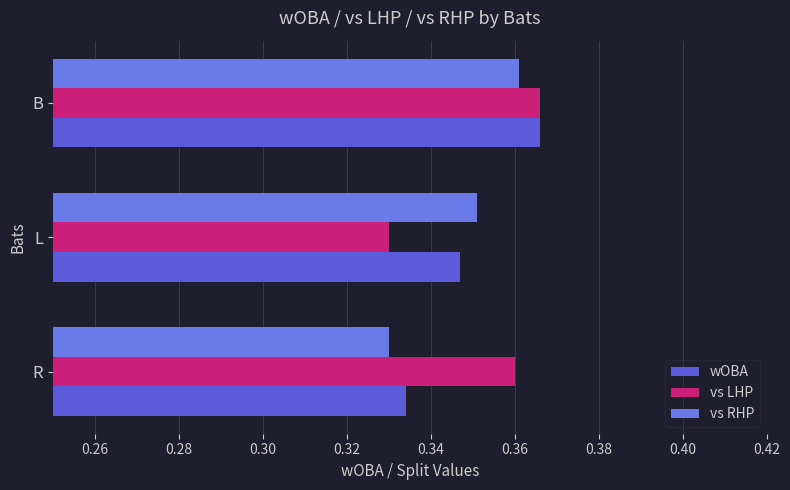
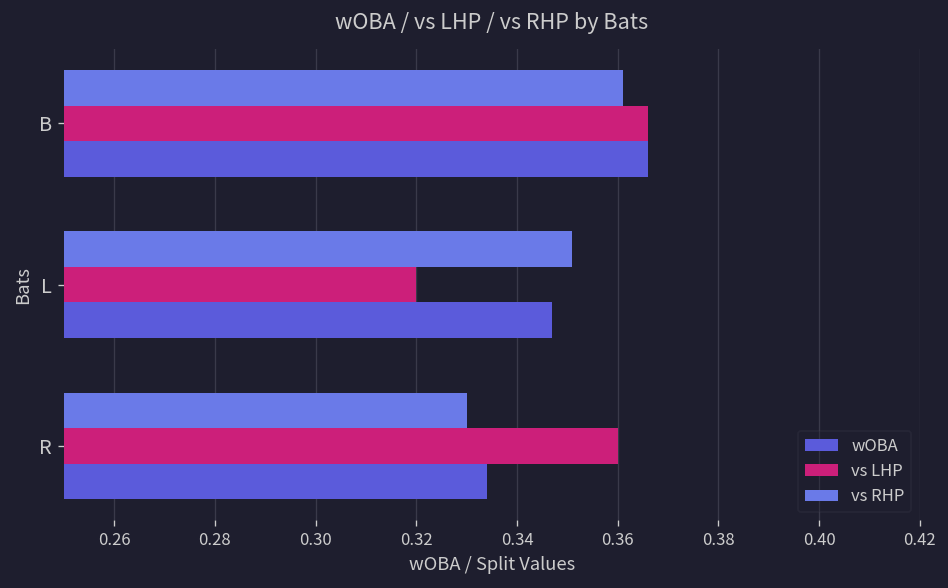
vs LHP, L: 0.33 -> 0.32
